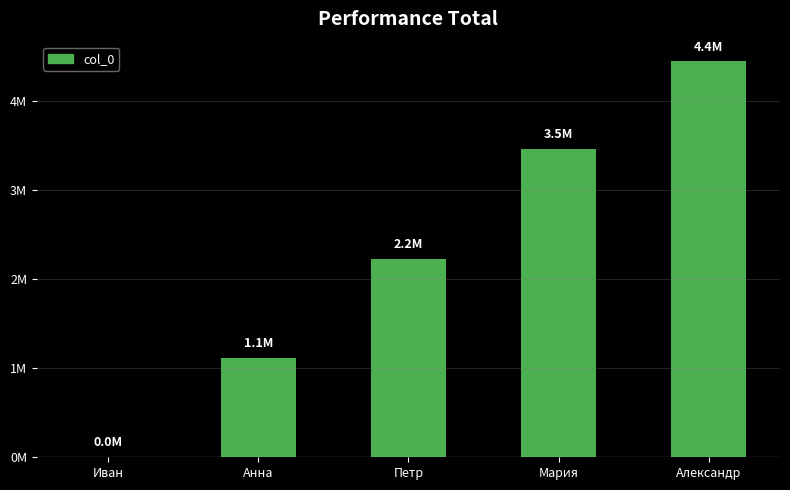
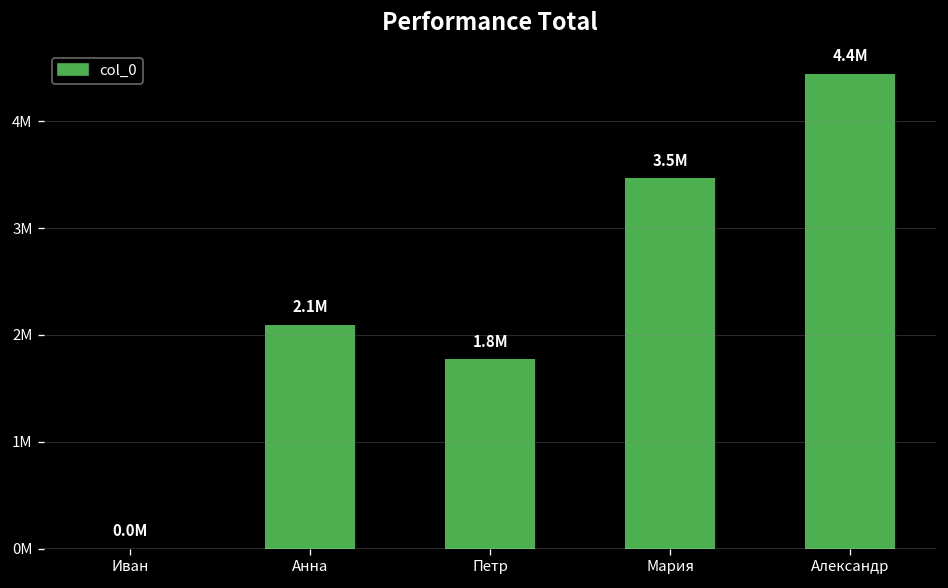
Анна: 1.1M -> 2.1M
Петр: 2.2M -> 1.8M
